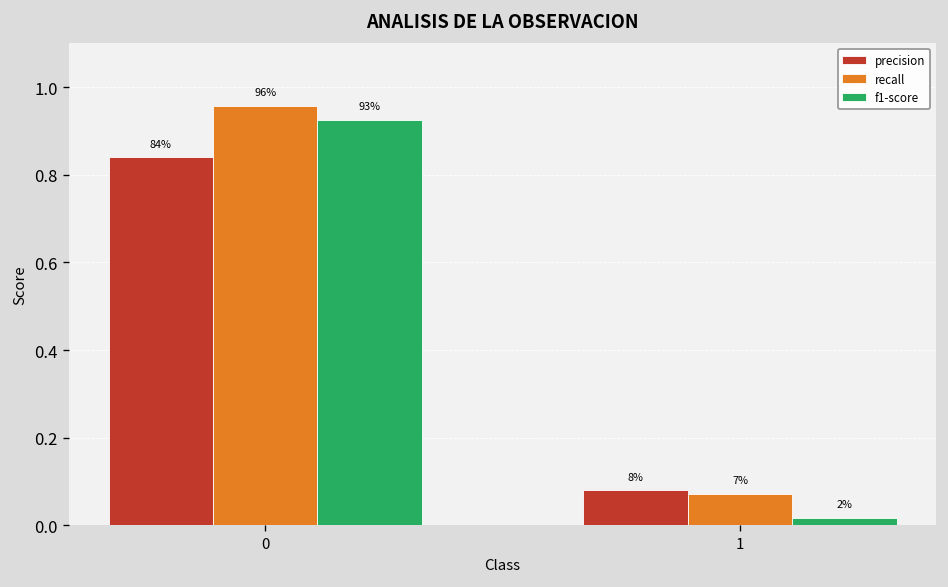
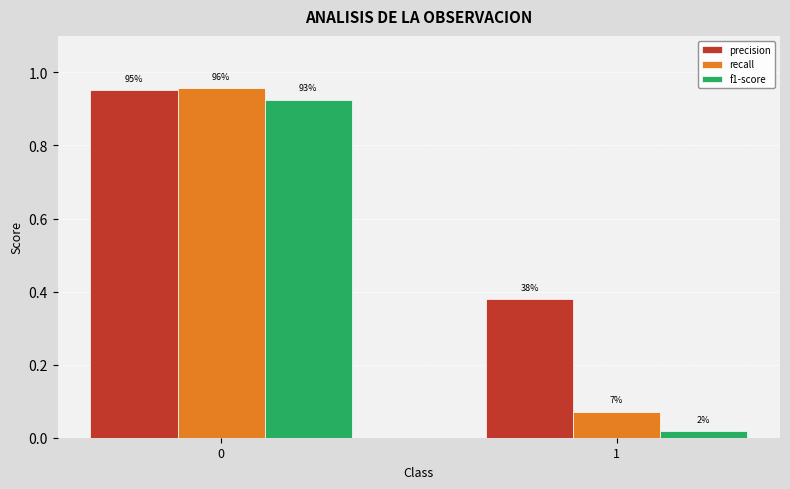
precision, 0: 84% -> 95%
precision, 1: 8% -> 38%
